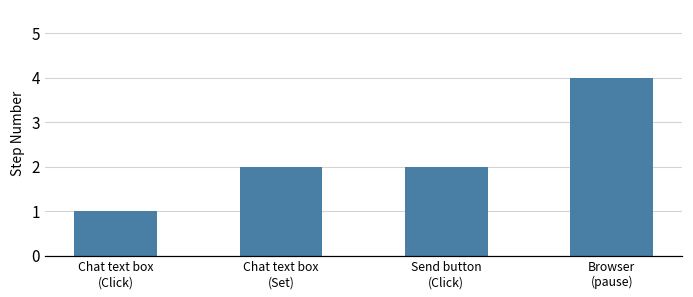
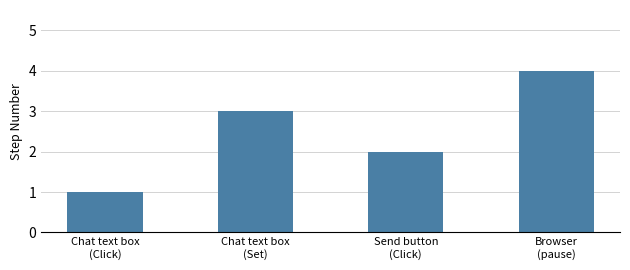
Chat text box (Set): 2 -> 3
